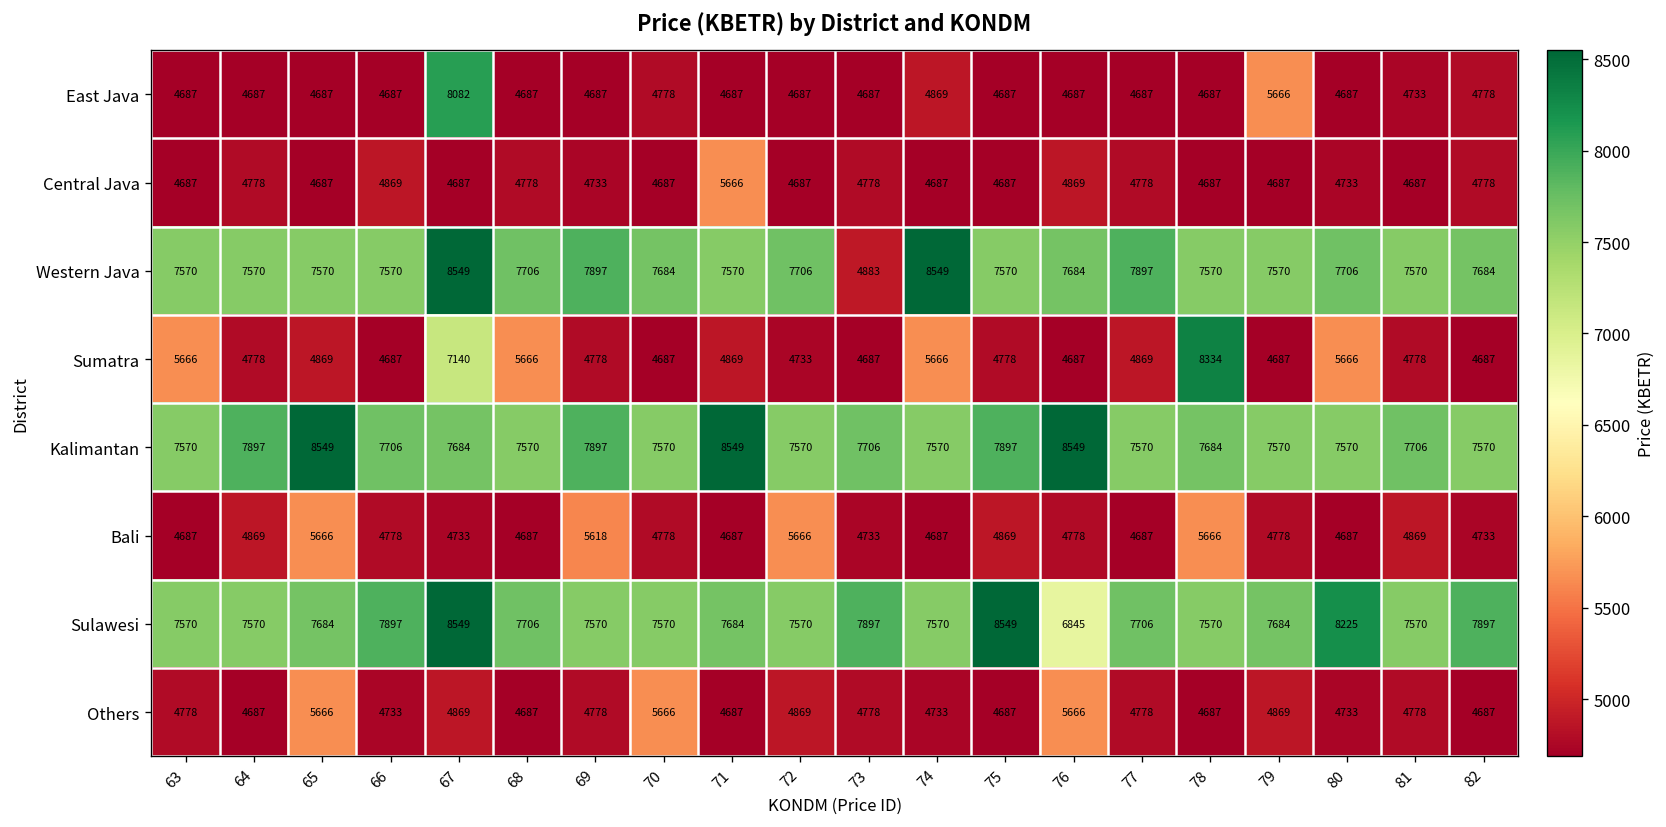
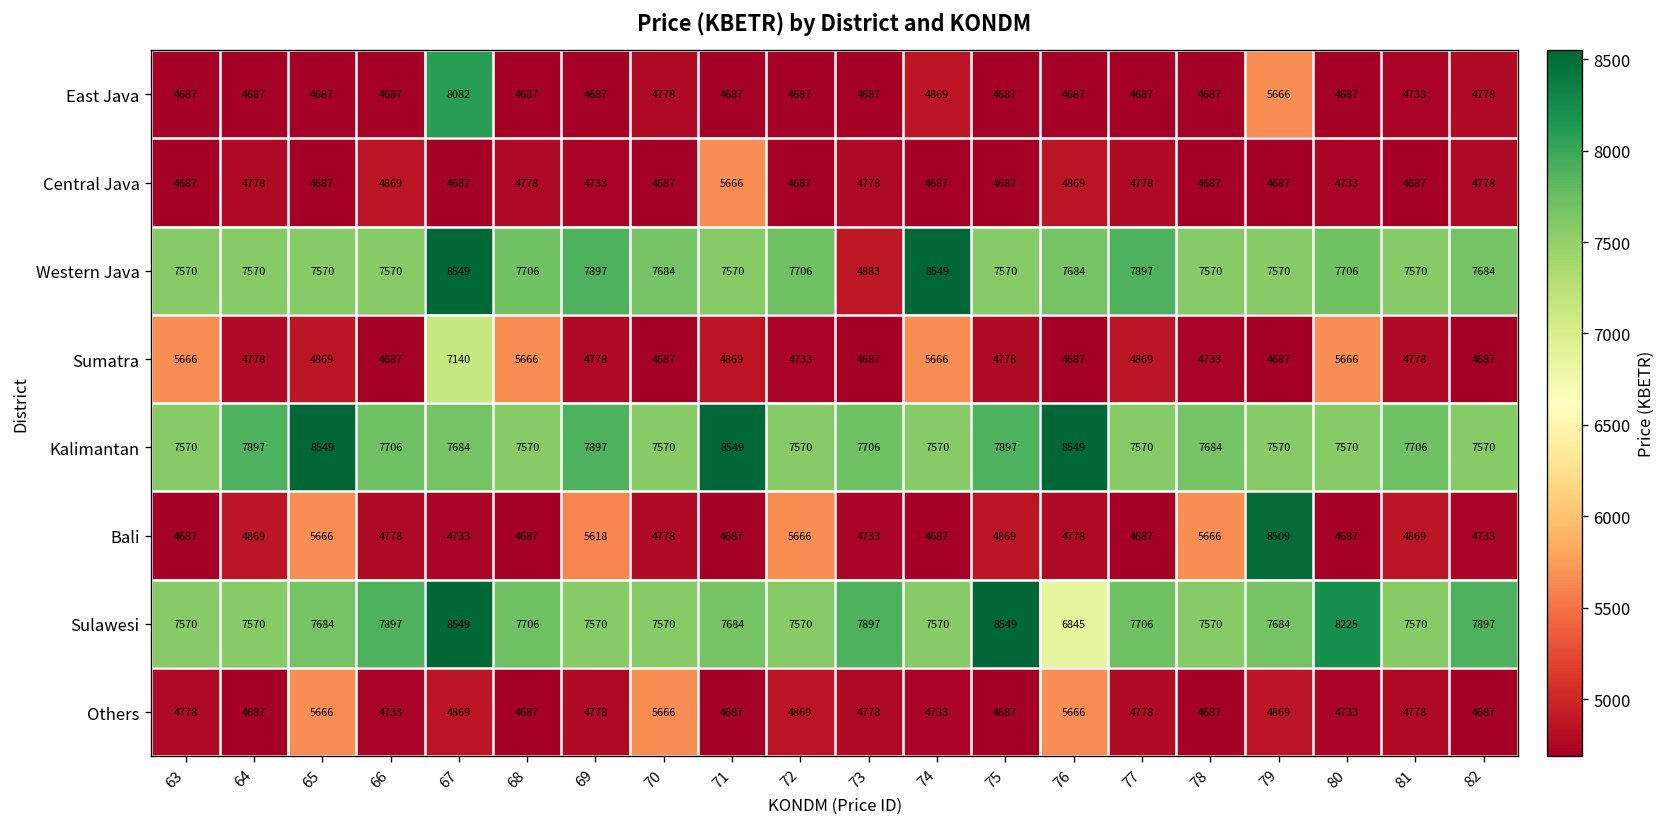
Sumatra, 78: 8334 -> 4733
Bali, 79: 4778 -> 8509
